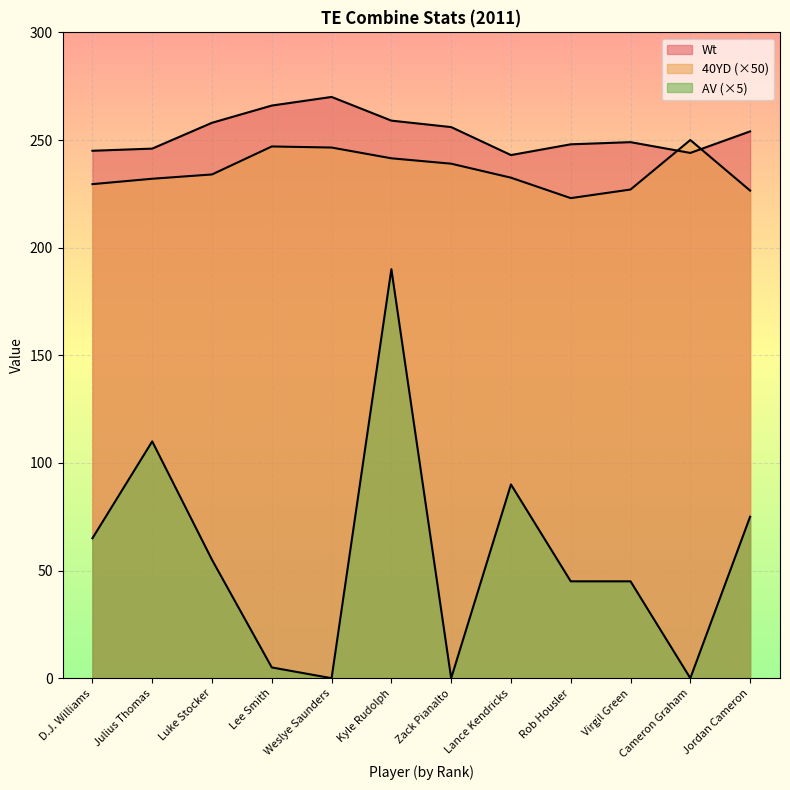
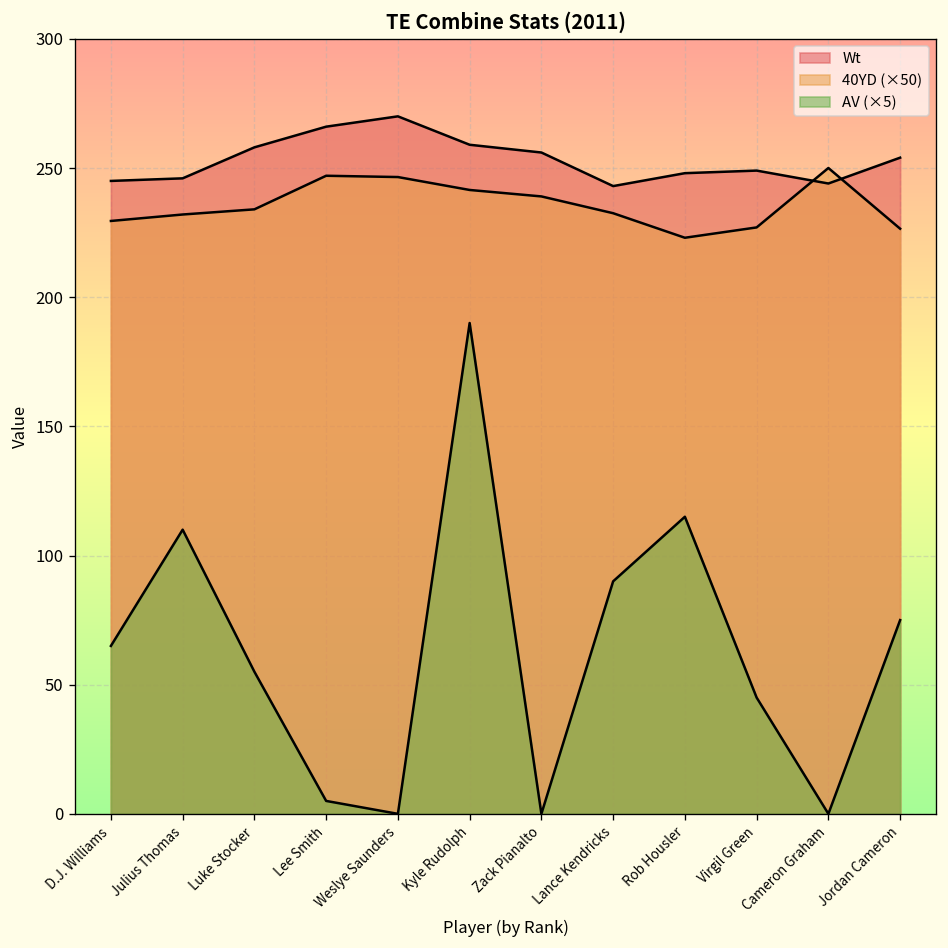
AV (×5), Rob Housler: 45 -> 115
